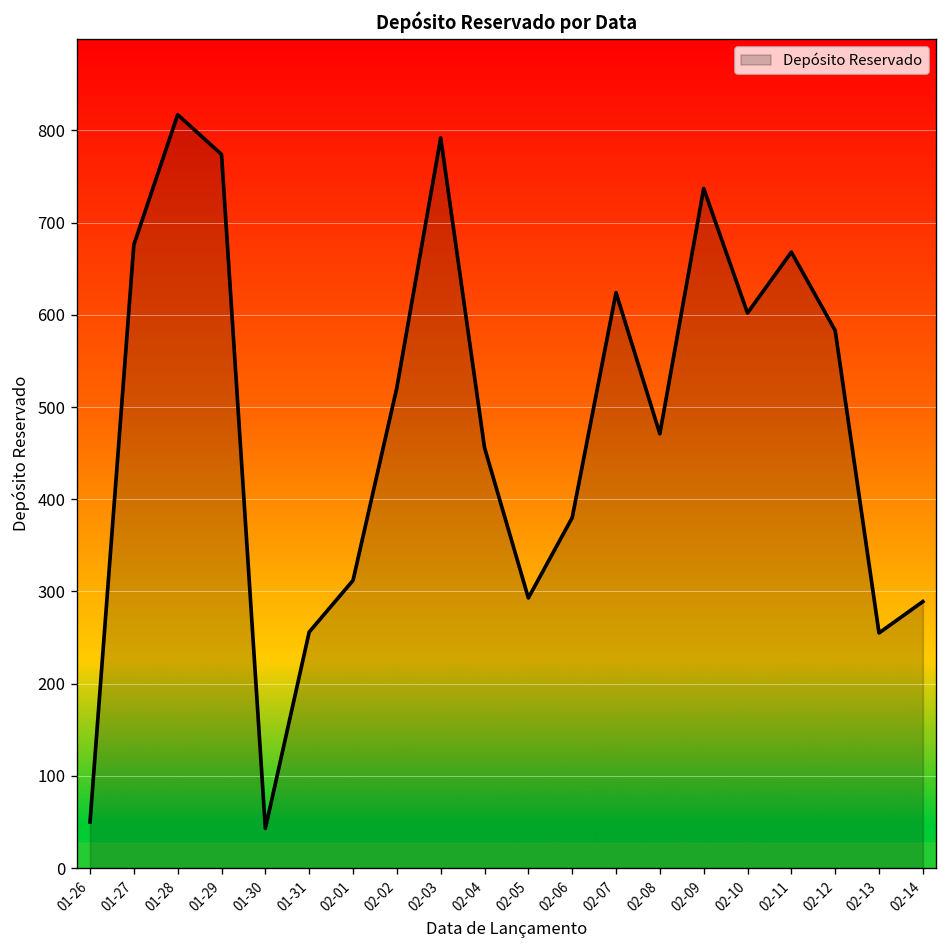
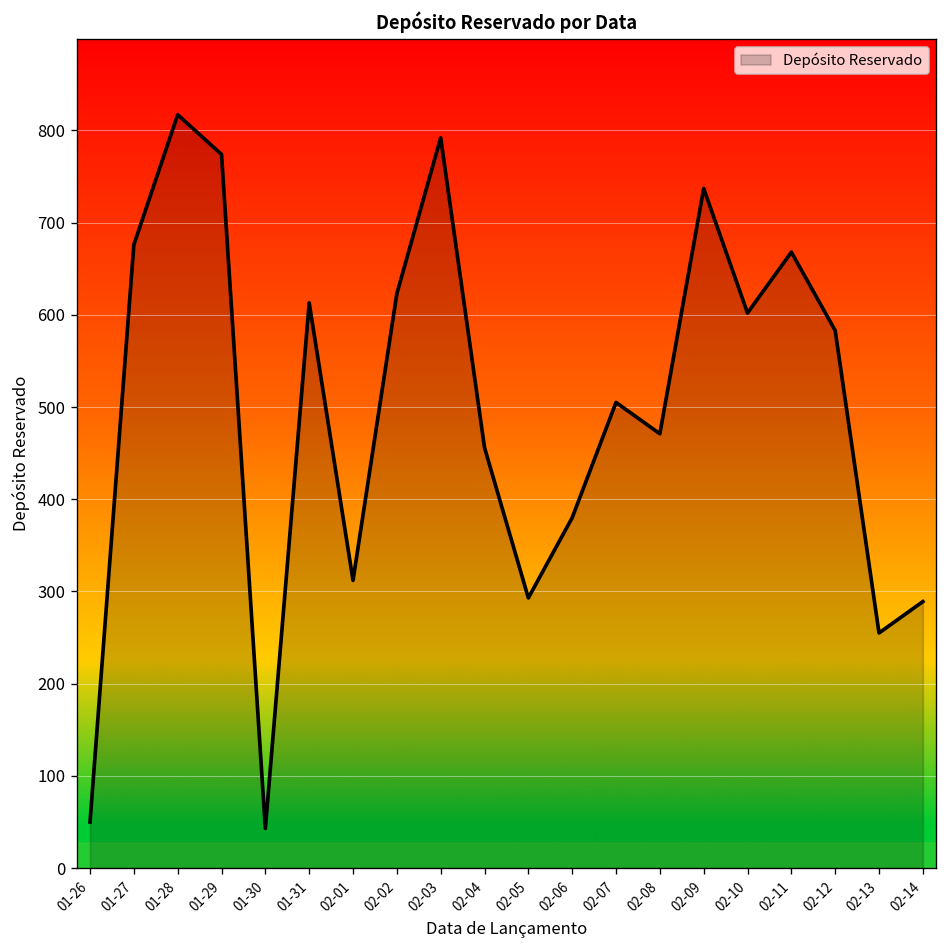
01-31: 260 -> 610
02-02: 520 -> 620
02-07: 620 -> 510
